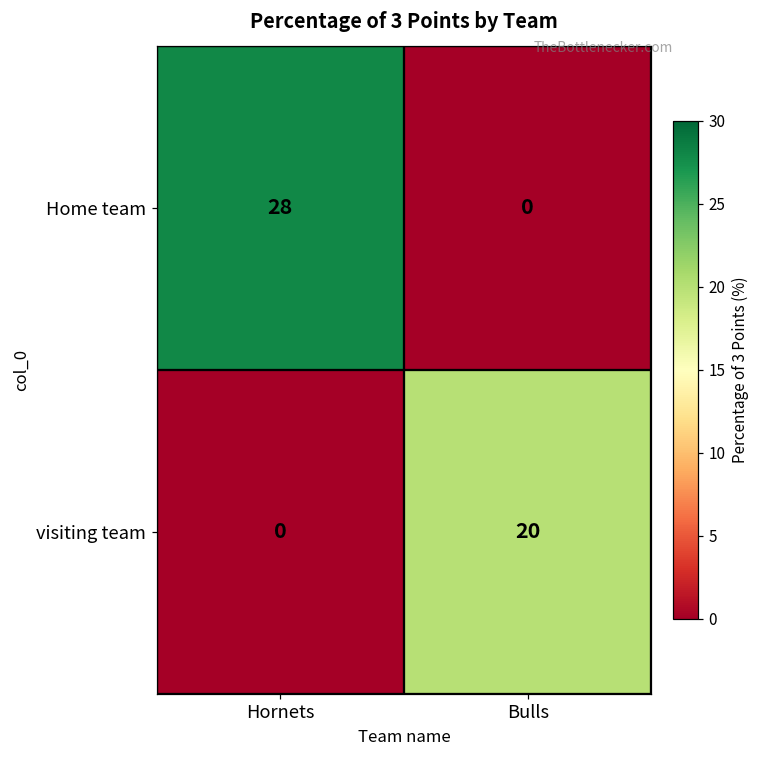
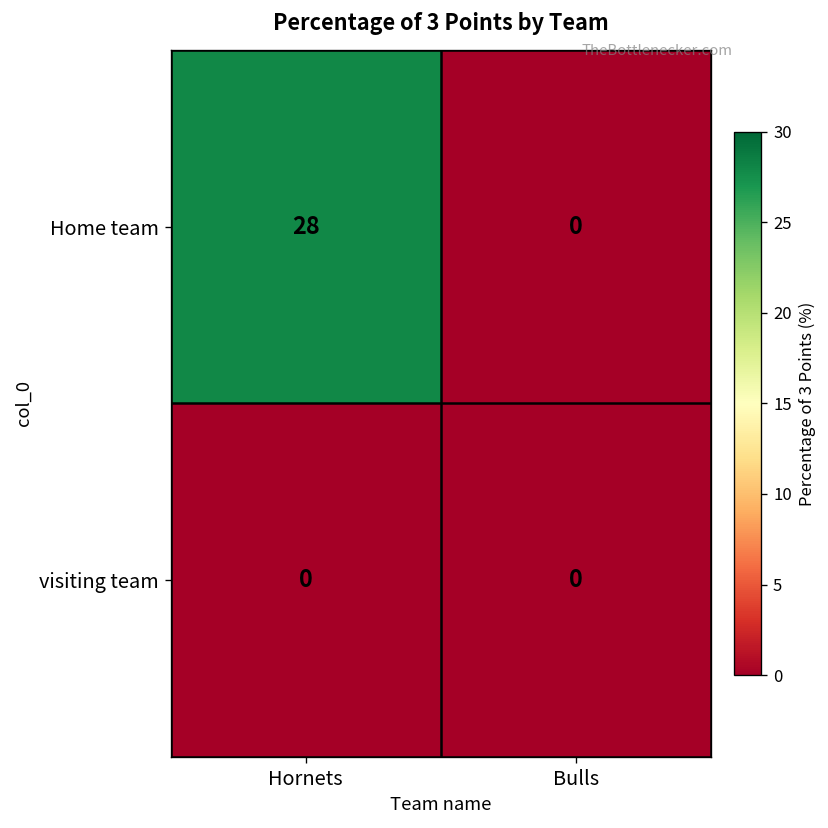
visiting team, Bulls: 20 -> 0
